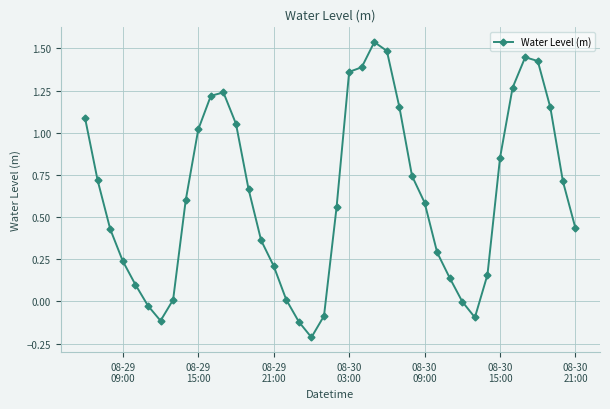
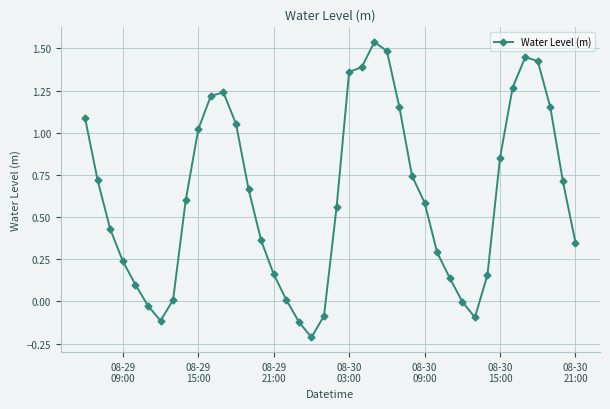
08-29 21:00: 0.21 -> 0.16
08-30 21:00: 0.43 -> 0.35
